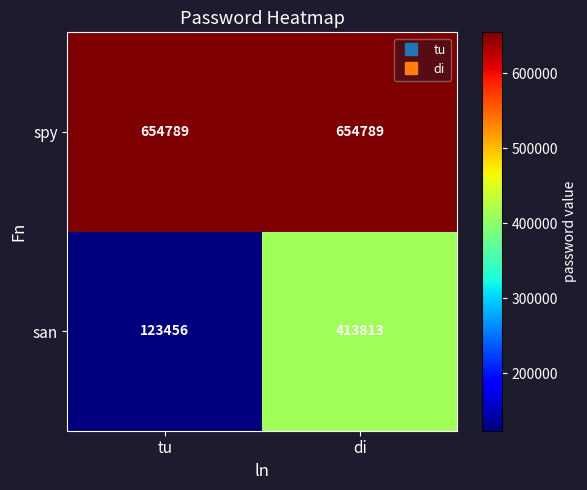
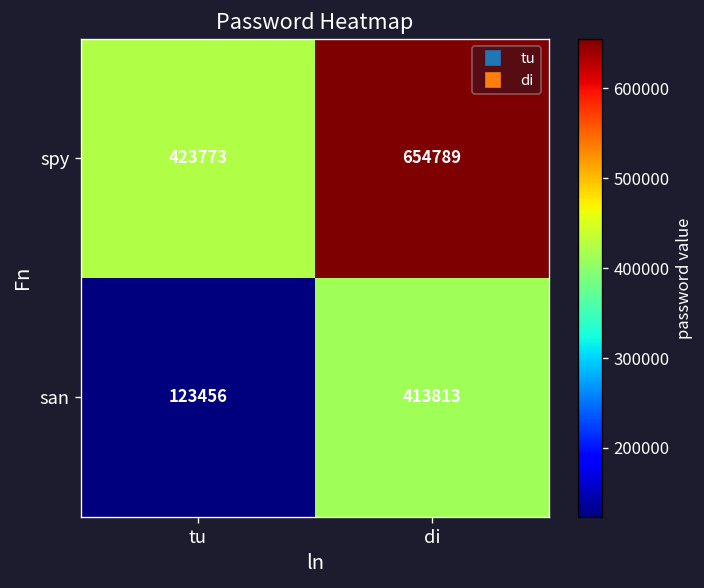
spy, tu: 654789 -> 423773
